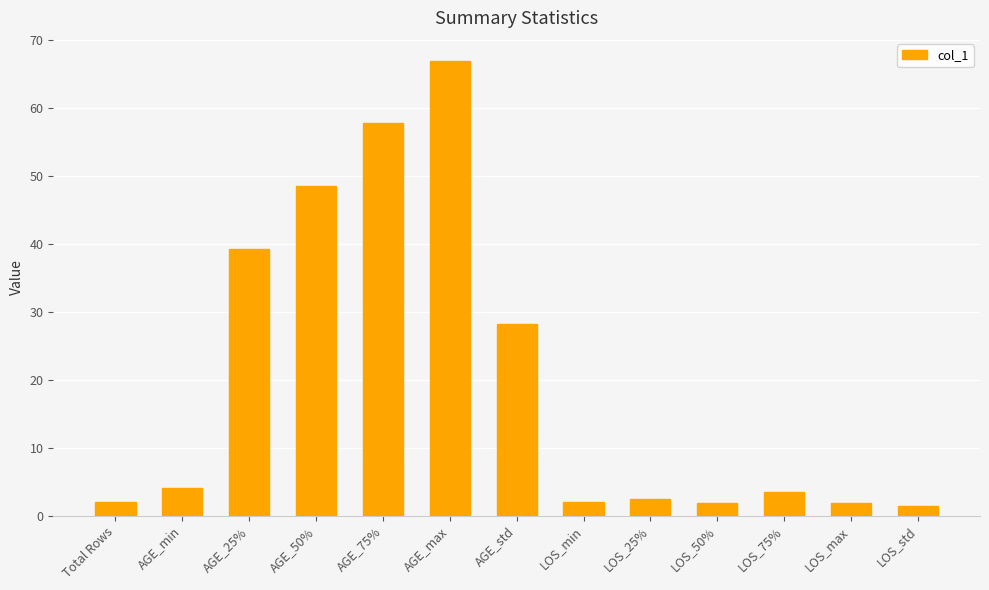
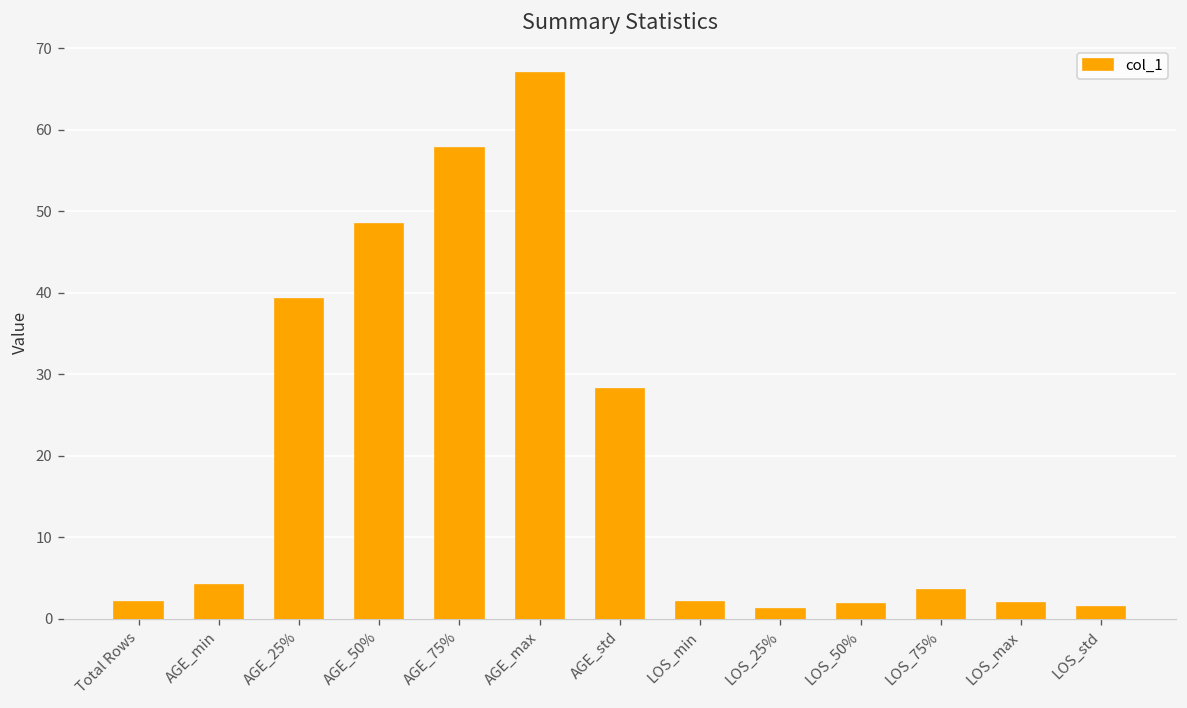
LOS_25%: 3 -> 1
